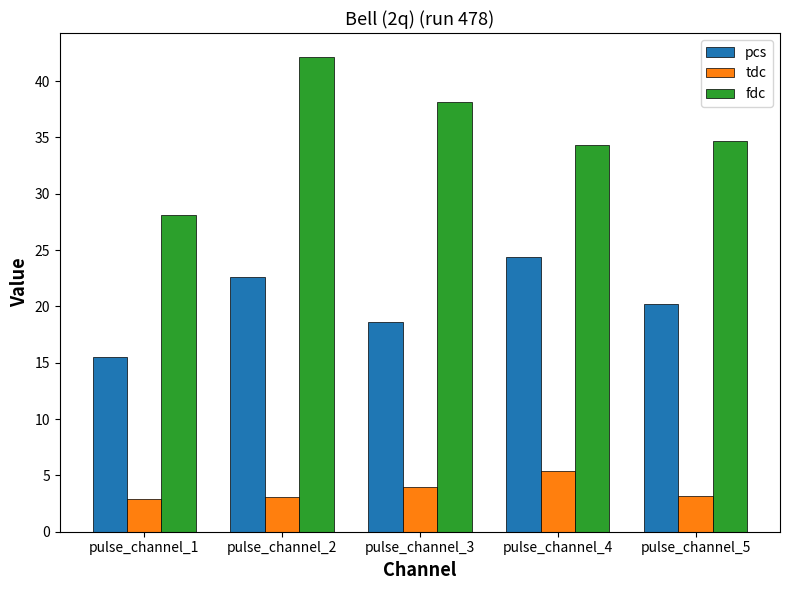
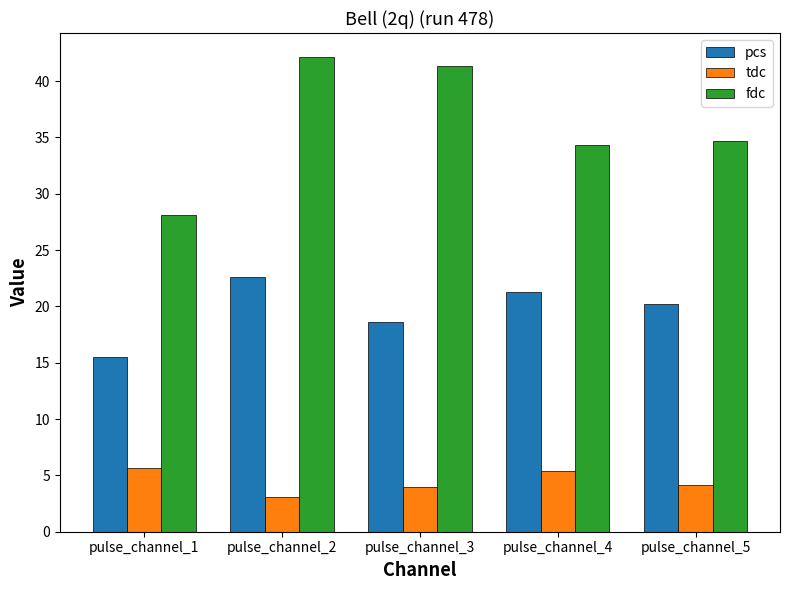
tdc, pulse_channel_1: 2.9 -> 5.7
fdc, pulse_channel_3: 38.1 -> 41.3
pcs, pulse_channel_4: 24.4 -> 21.3
tdc, pulse_channel_5: 3.1 -> 4.2
